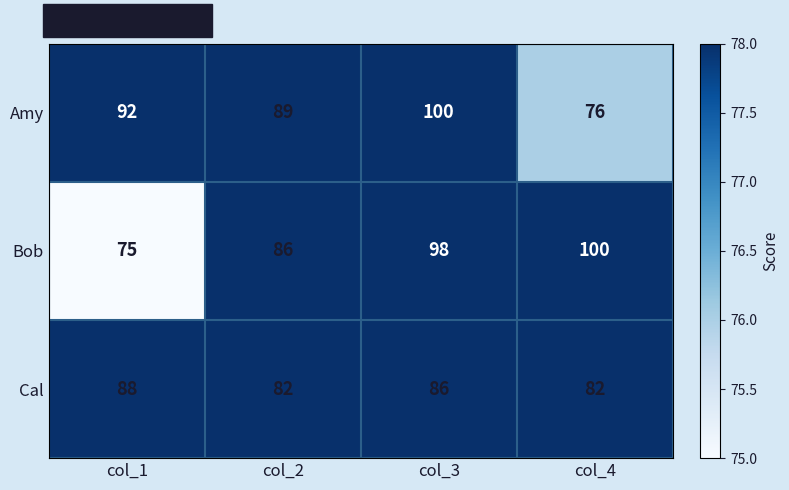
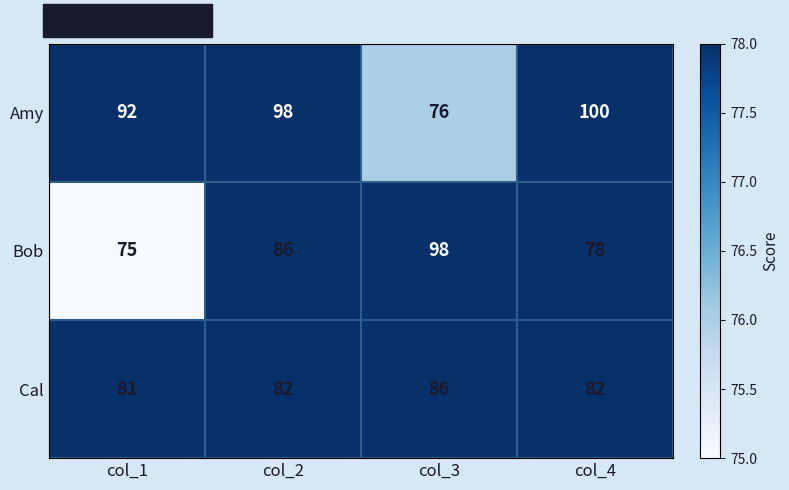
Amy, col_2: 89 -> 98
Amy, col_3: 100 -> 76
Amy, col_4: 76 -> 100
Bob, col_4: 100 -> 78
Cal, col_1: 88 -> 81
